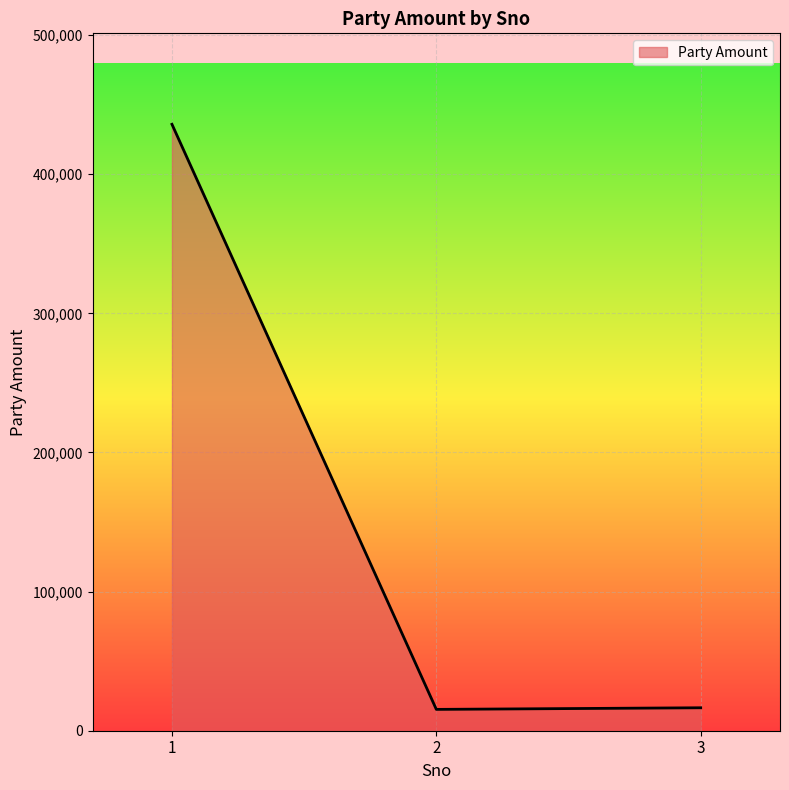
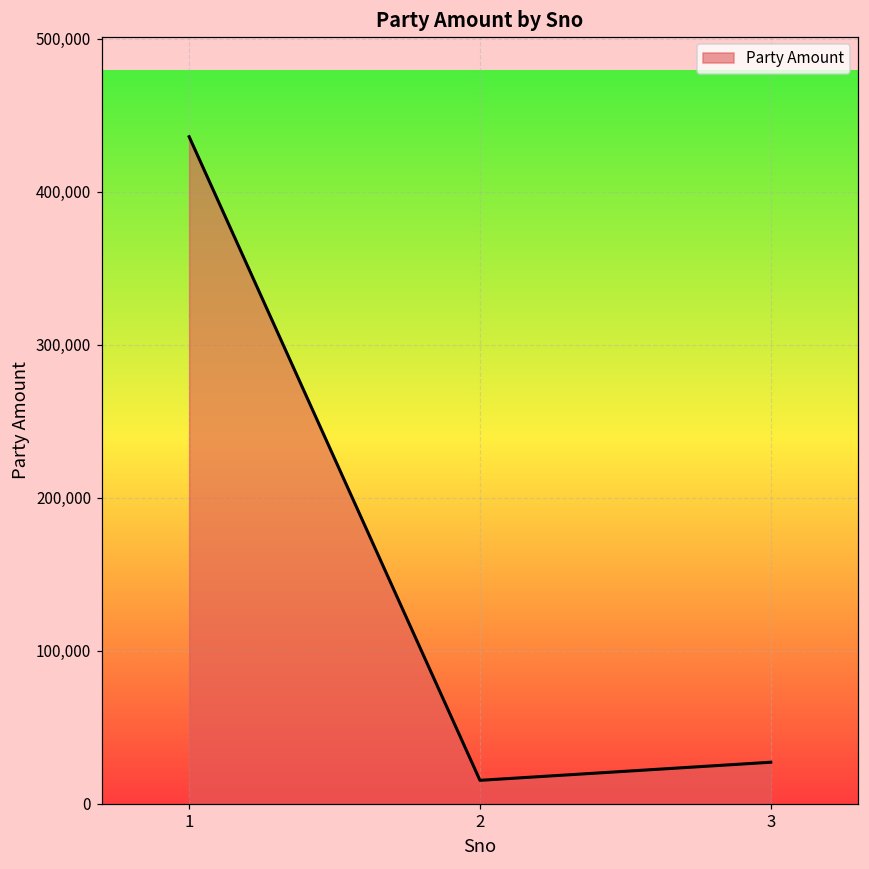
3: 17,000 -> 27,000
